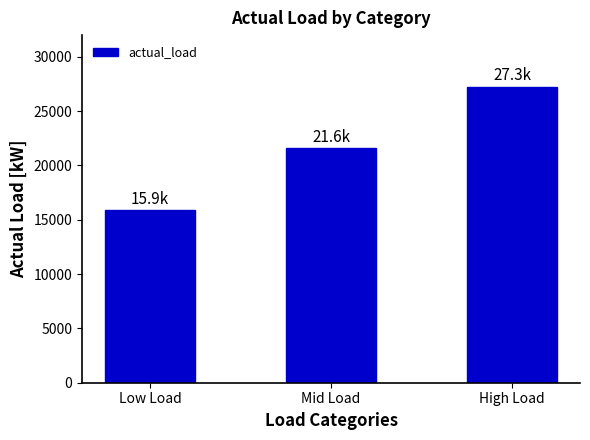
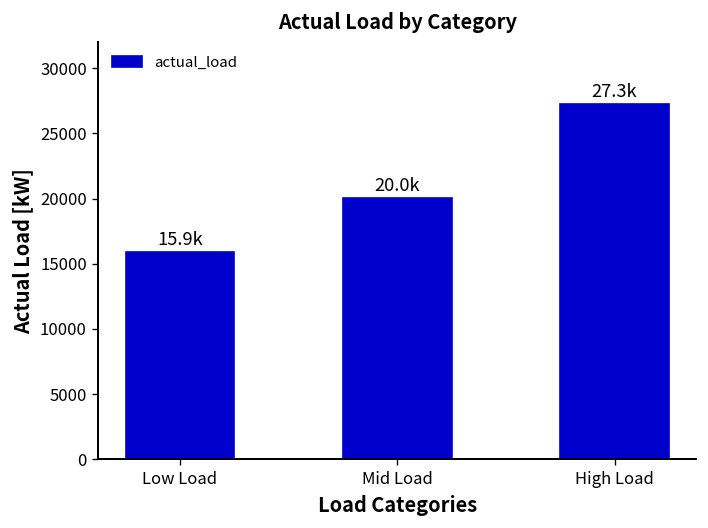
Mid Load: 21.6k -> 20.0k
